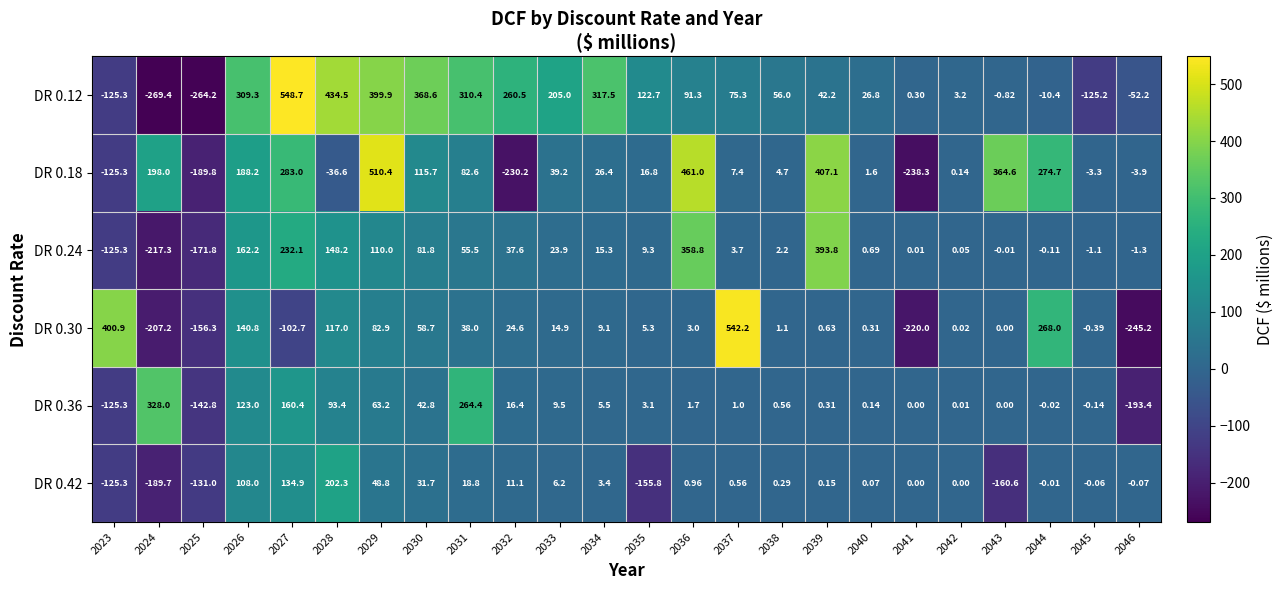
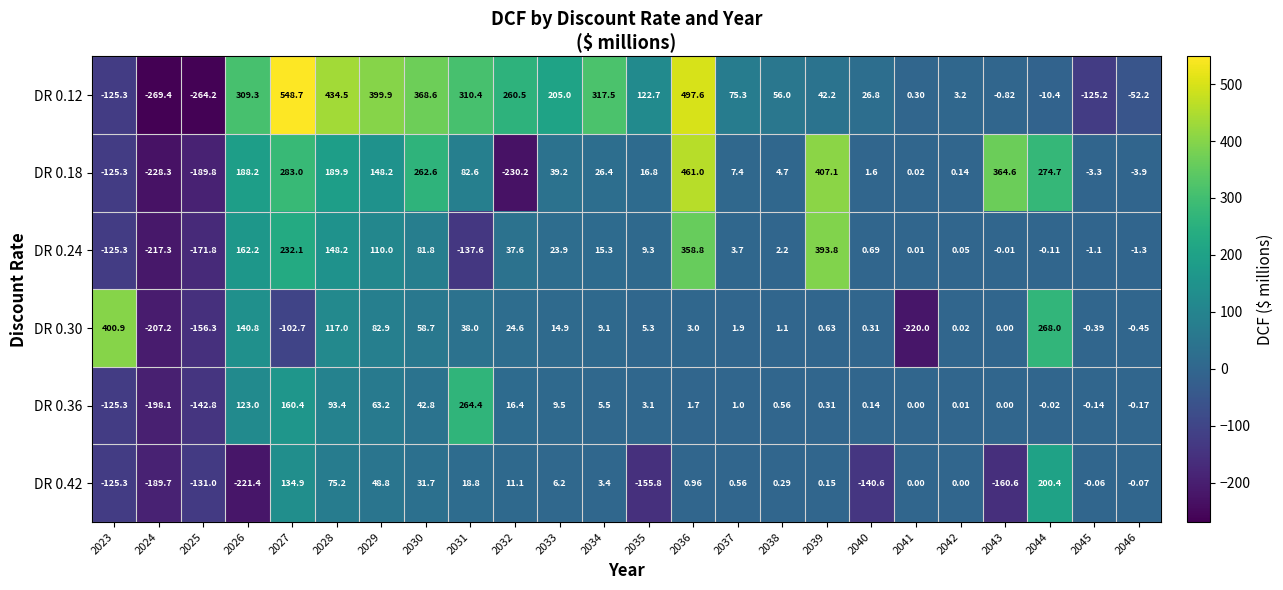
DR 0.12, 2036: 91.3 -> 497.6
DR 0.18, 2024: 198.0 -> -228.3
DR 0.18, 2028: -36.6 -> 189.9
DR 0.18, 2029: 510.4 -> 148.2
DR 0.18, 2030: 115.7 -> 262.6
DR 0.18, 2041: -238.3 -> 0.02
DR 0.24, 2031: 55.5 -> -137.6
DR 0.30, 2037: 542.2 -> 1.9
DR 0.30, 2046: -245.2 -> -0.45
DR 0.36, 2024: 328.0 -> -198.1
DR 0.36, 2046: -193.4 -> -0.17
DR 0.42, 2026: 108.0 -> -221.4
DR 0.42, 2028: 202.3 -> 75.2
DR 0.42, 2040: 0.07 -> -140.6
DR 0.42, 2044: -0.01 -> 200.4
